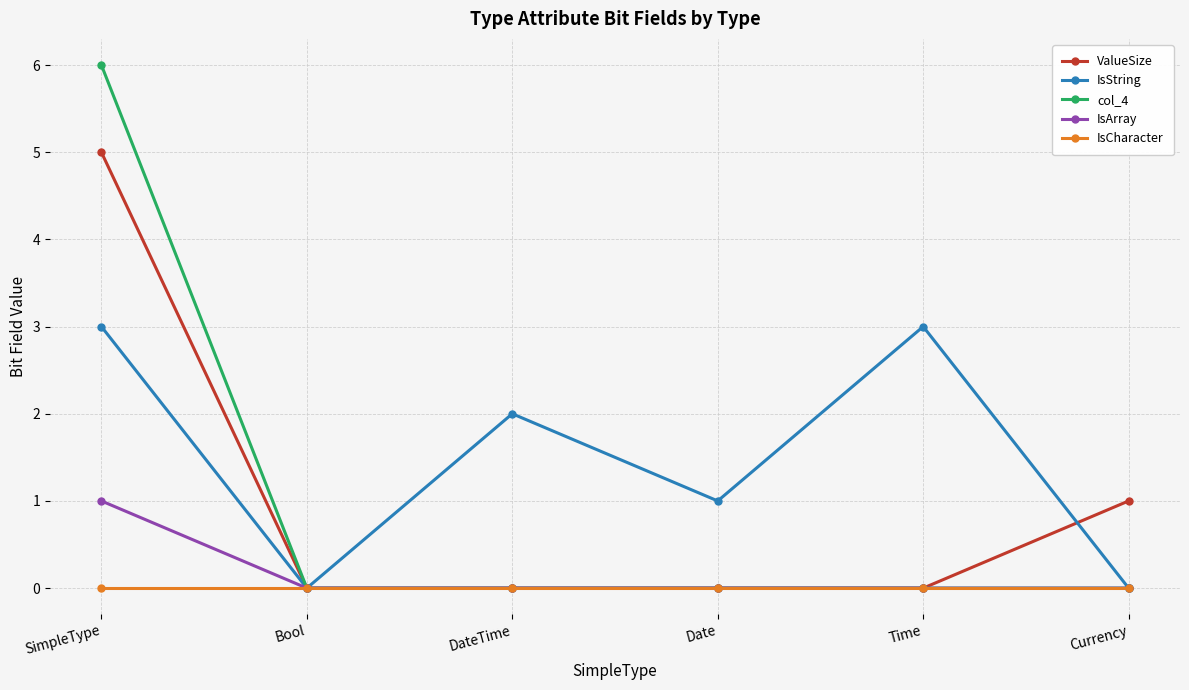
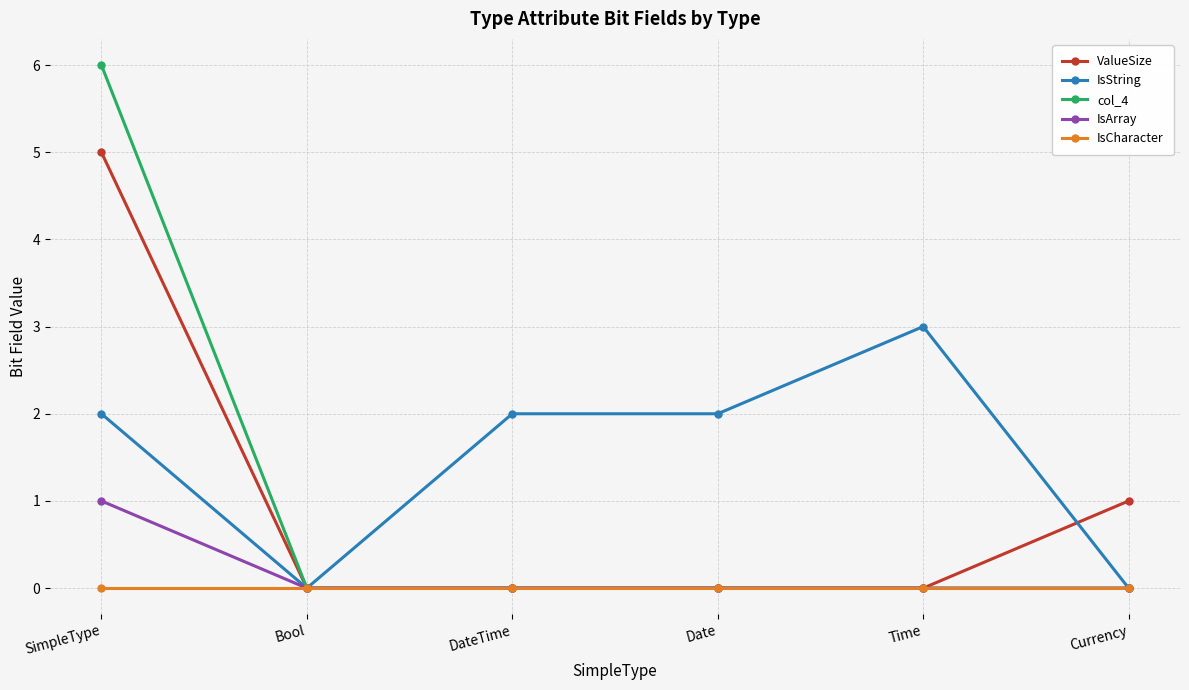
IsString, SimpleType: 3 -> 2
IsString, Date: 1 -> 2
